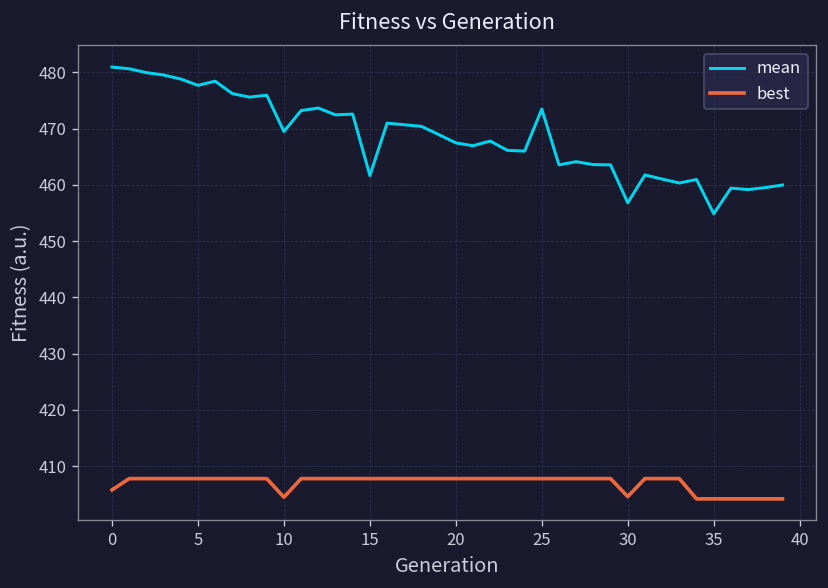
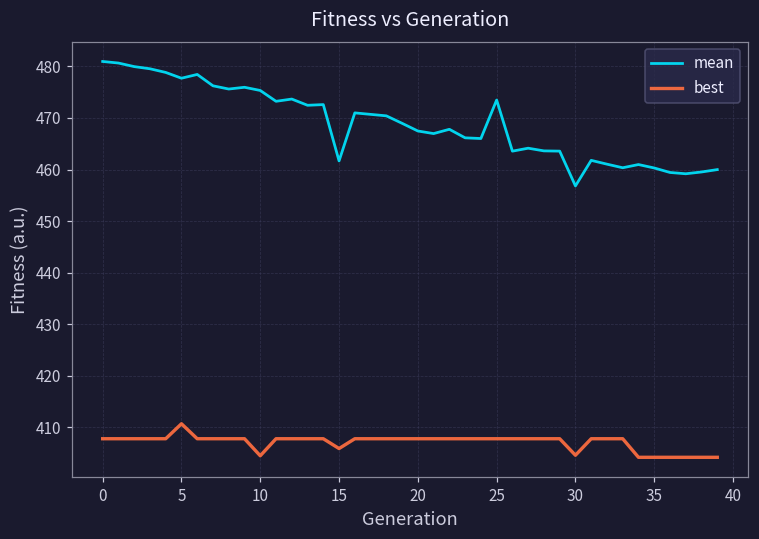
best, 0: 406 -> 408
best, 5: 408 -> 411
mean, 10: 469 -> 475
best, 15: 408 -> 406
mean, 35: 455 -> 460
